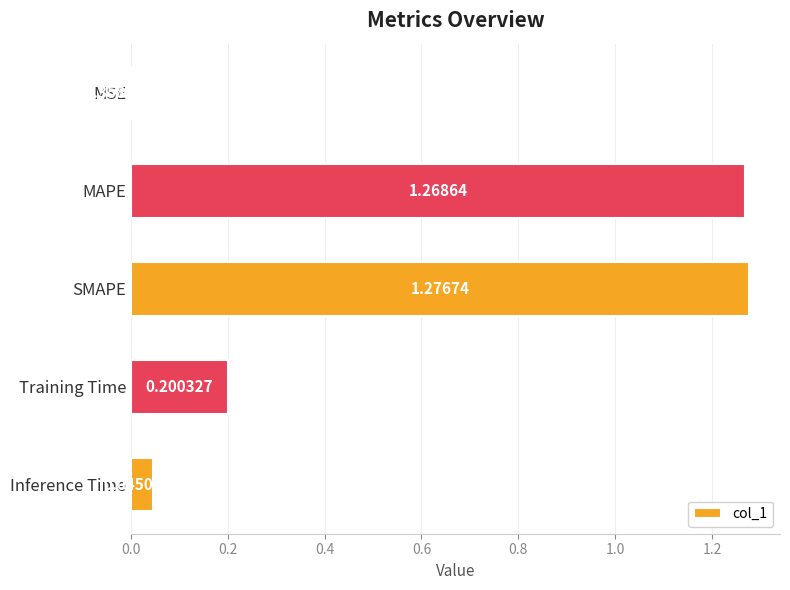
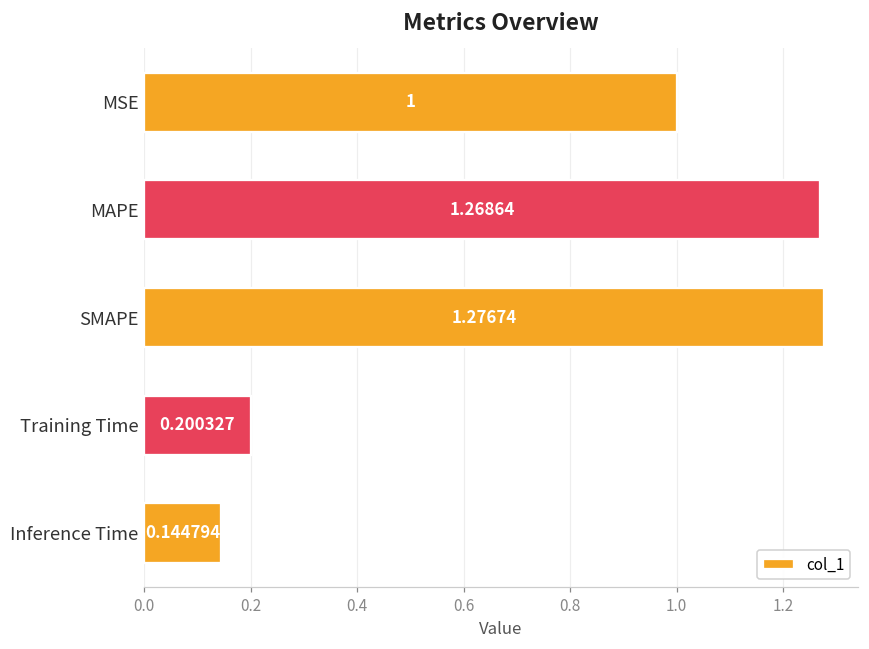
MSE: 0 -> 1
Inference Time: 0.05 -> 0.14
